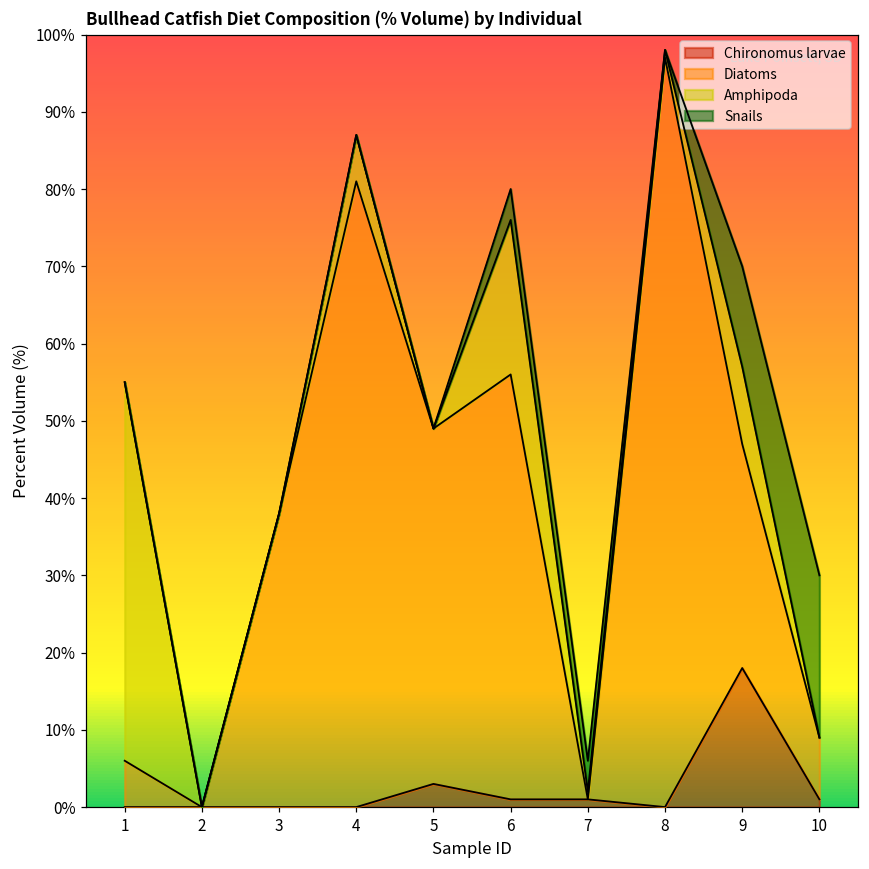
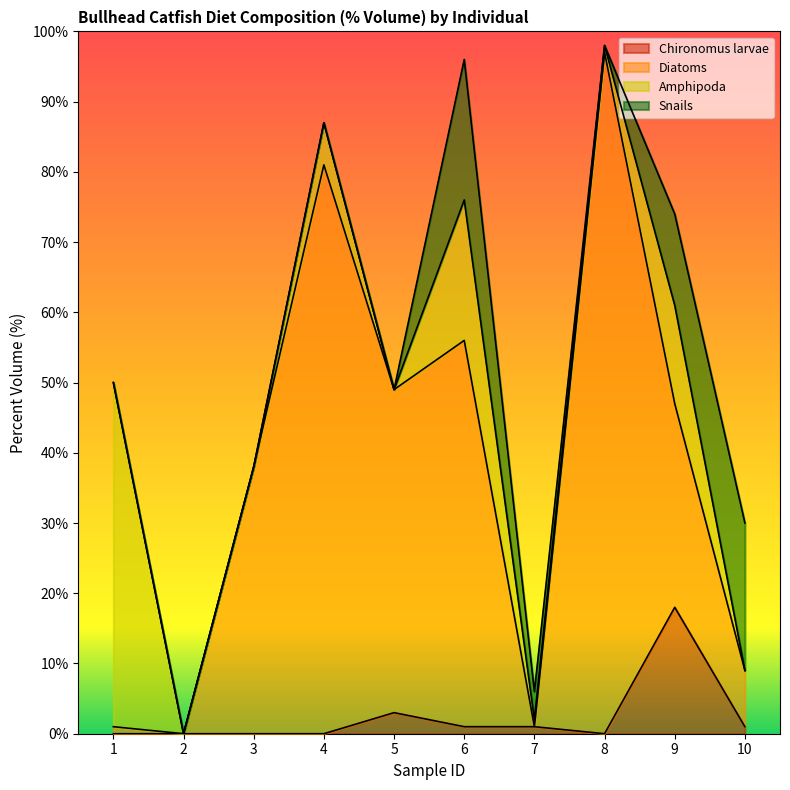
Diatoms, 1: 6% -> 1%
Snails, 6: 4% -> 20%
Amphipoda, 9: 10% -> 14%
